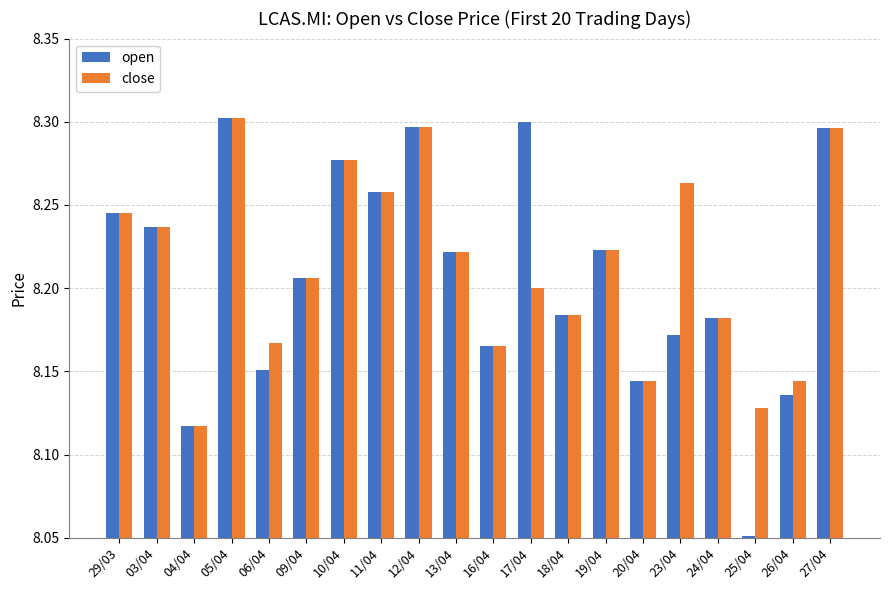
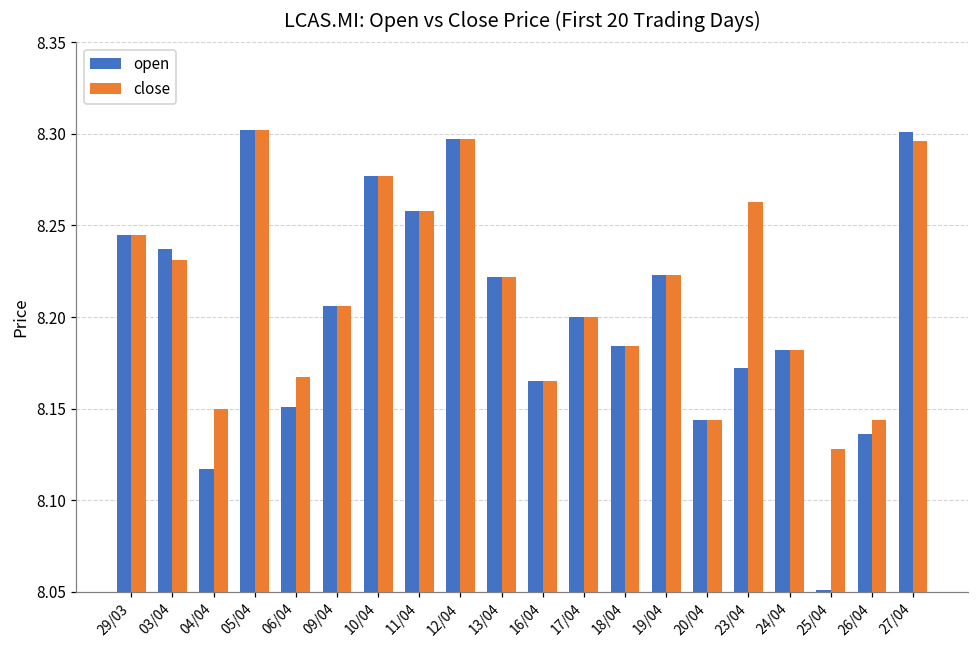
close, 03/04: 8.237 -> 8.231
close, 04/04: 8.117 -> 8.150
open, 17/04: 8.3 -> 8.2
open, 27/04: 8.296 -> 8.301
